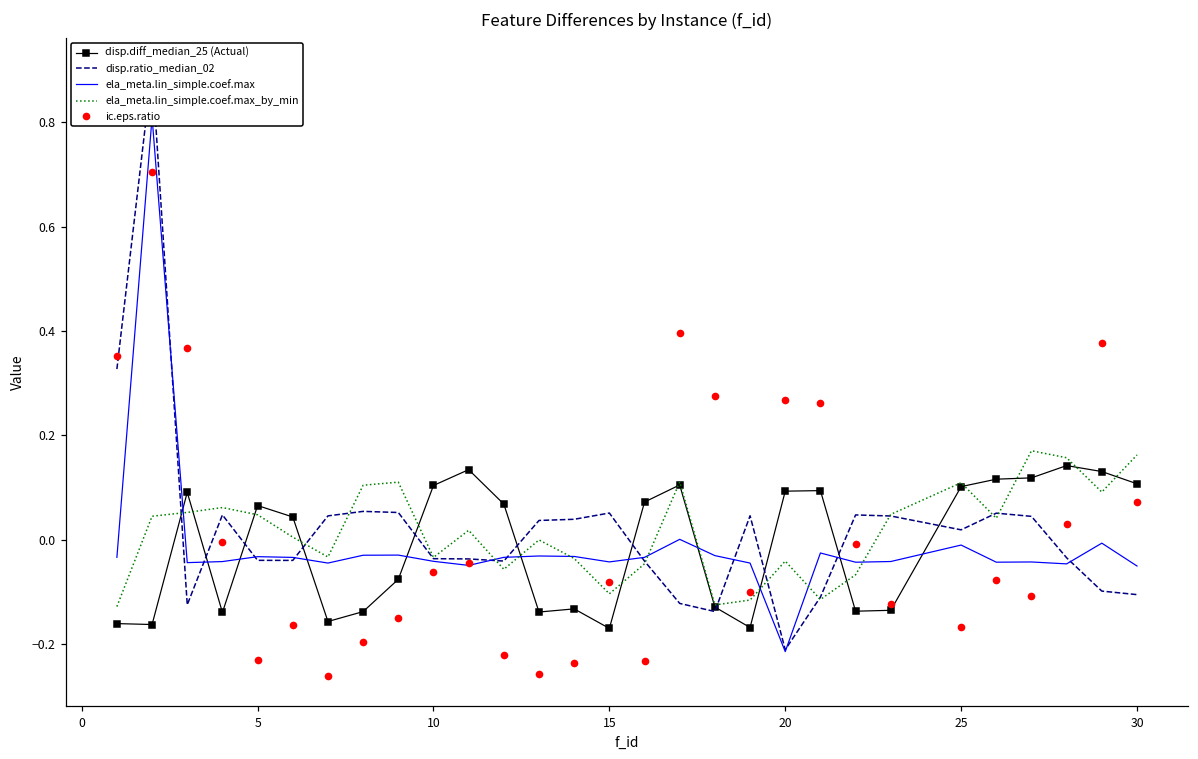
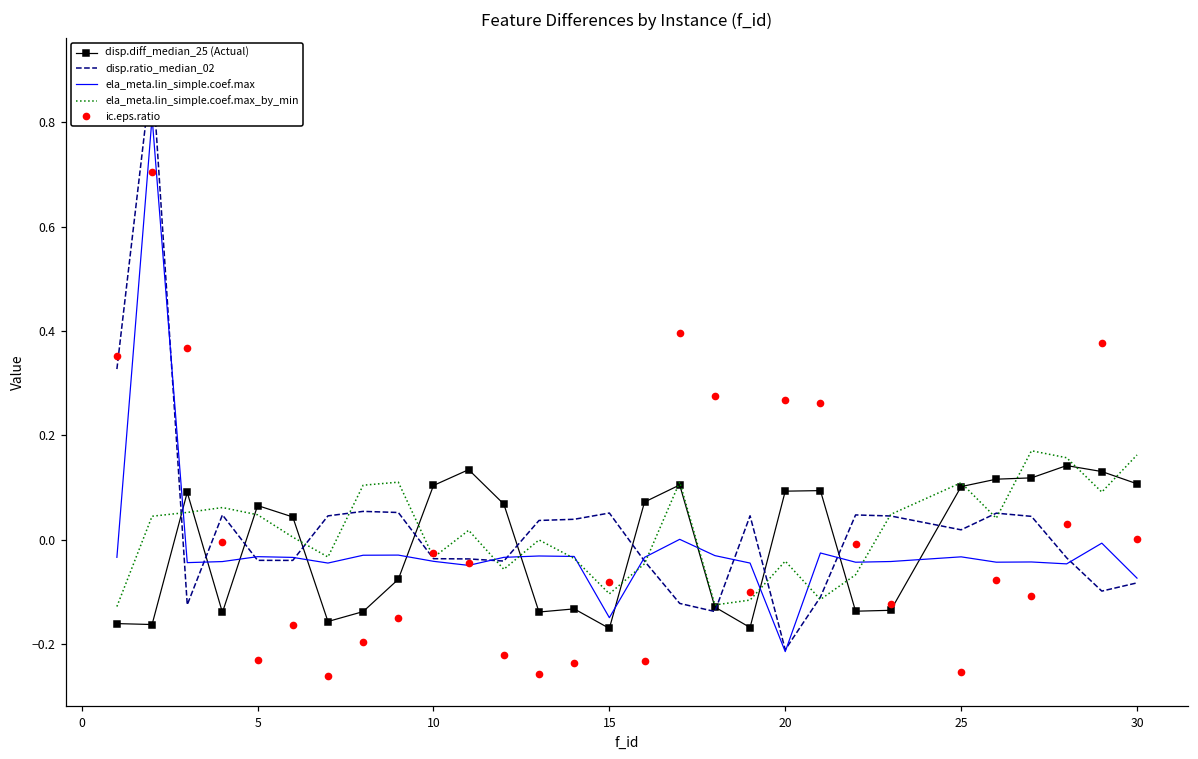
ic.eps.ratio, 10: -0.06 -> -0.02
ela_meta.lin_simple.coef.max, 15: -0.04 -> -0.15
ela_meta.lin_simple.coef.max, 25: -0.01 -> -0.03
ic.eps.ratio, 25: -0.17 -> -0.25
disp.ratio_median_02, 30: -0.10 -> -0.08
ela_meta.lin_simple.coef.max, 30: -0.05 -> -0.07
ic.eps.ratio, 30: 0.07 -> 0.00
